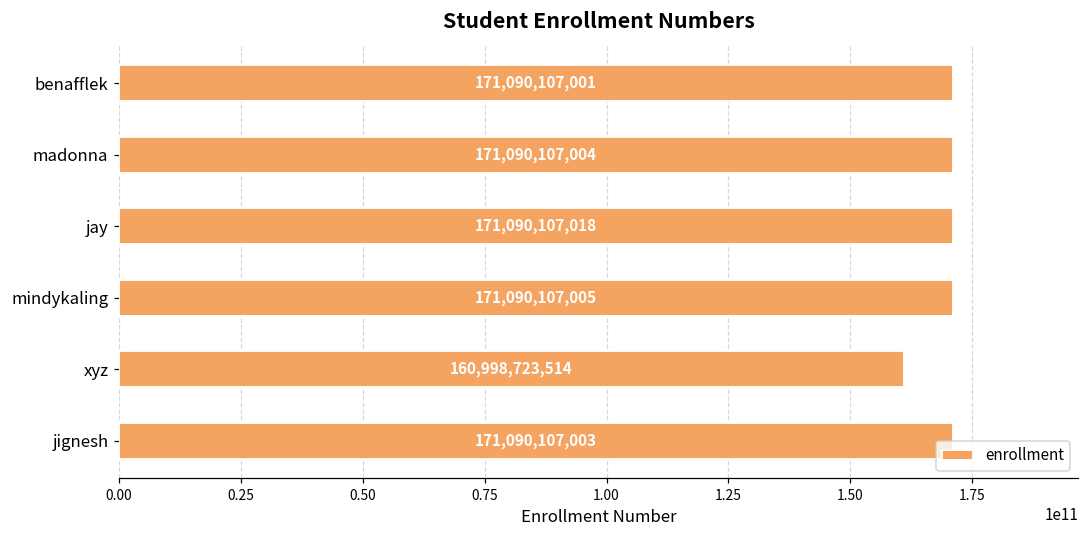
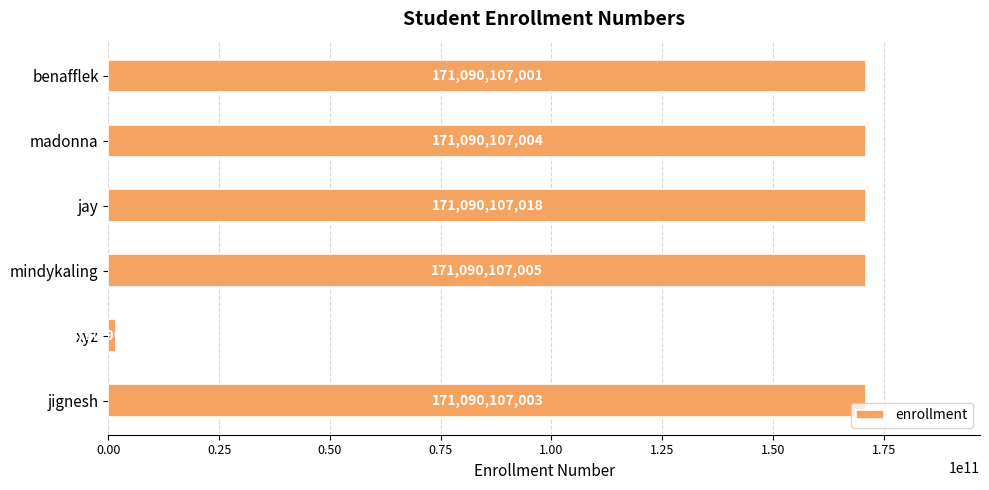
xyz: 161000000000 -> 2000000000
